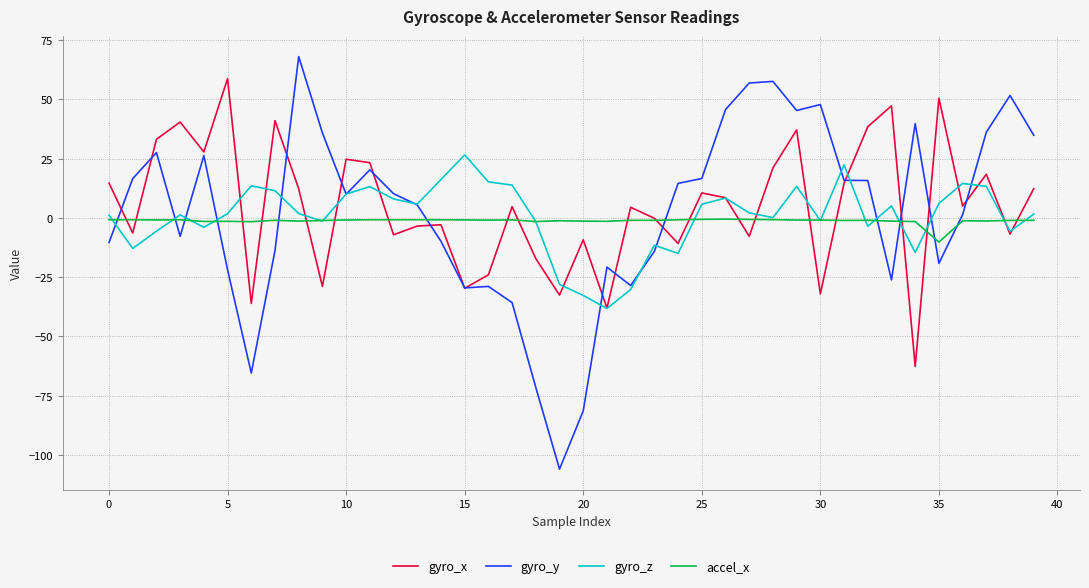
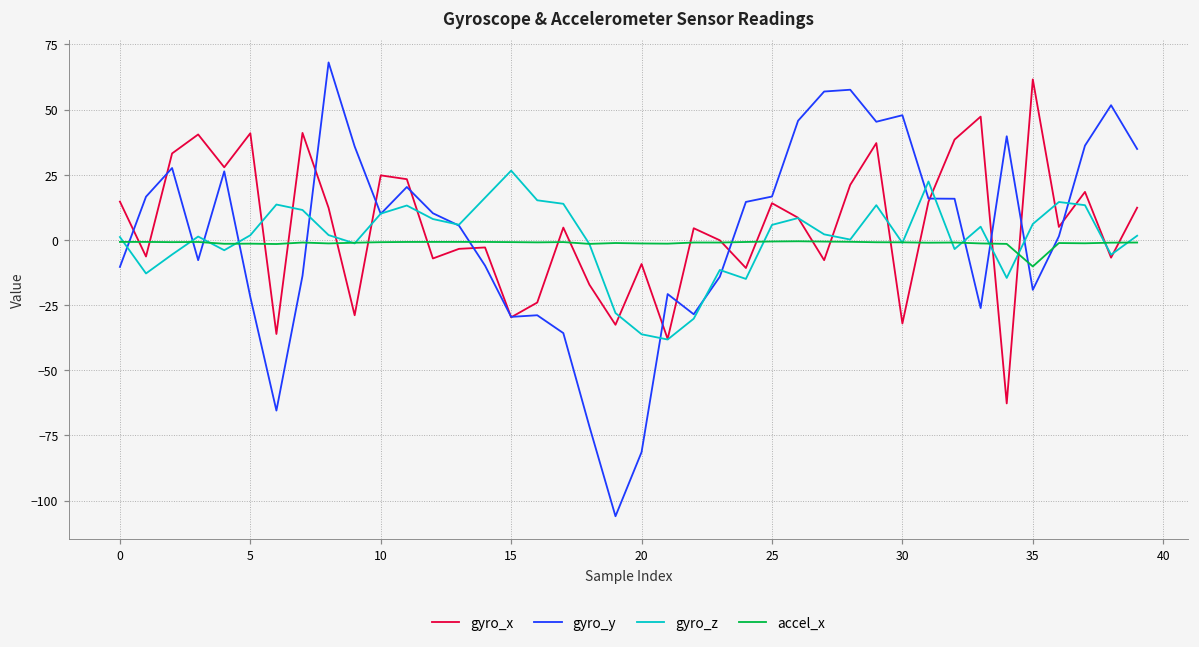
gyro_x, 5: 59 -> 41
gyro_z, 20: -33 -> -36
gyro_x, 25: 11 -> 14
gyro_x, 35: 50 -> 62
